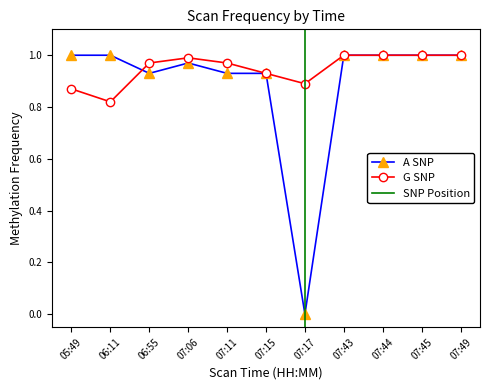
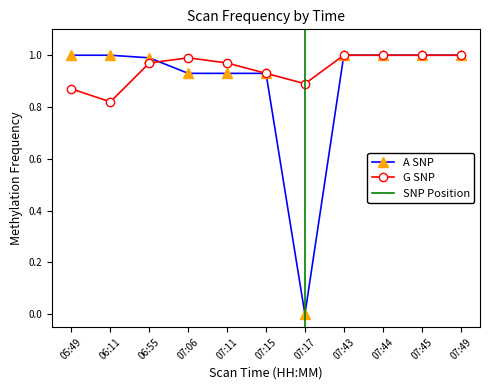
A SNP, 06:55: 0.93 -> 0.99
A SNP, 07:06: 0.97 -> 0.93
